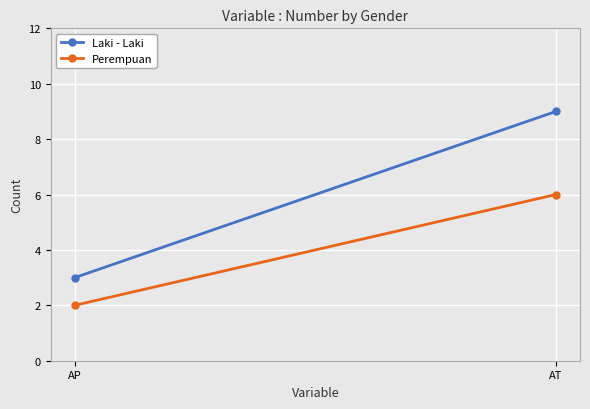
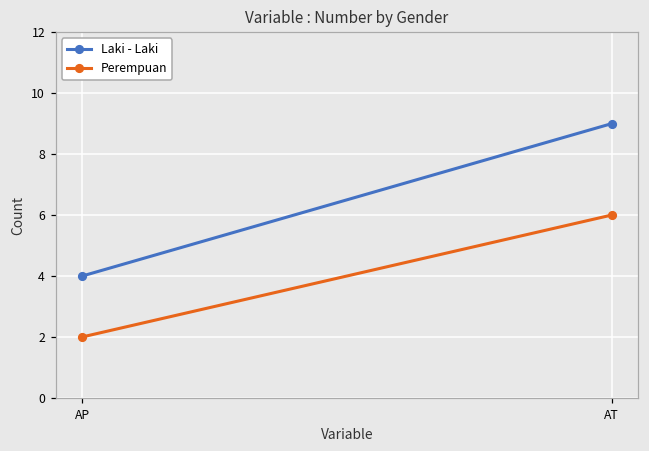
Laki - Laki, AP: 3 -> 4
